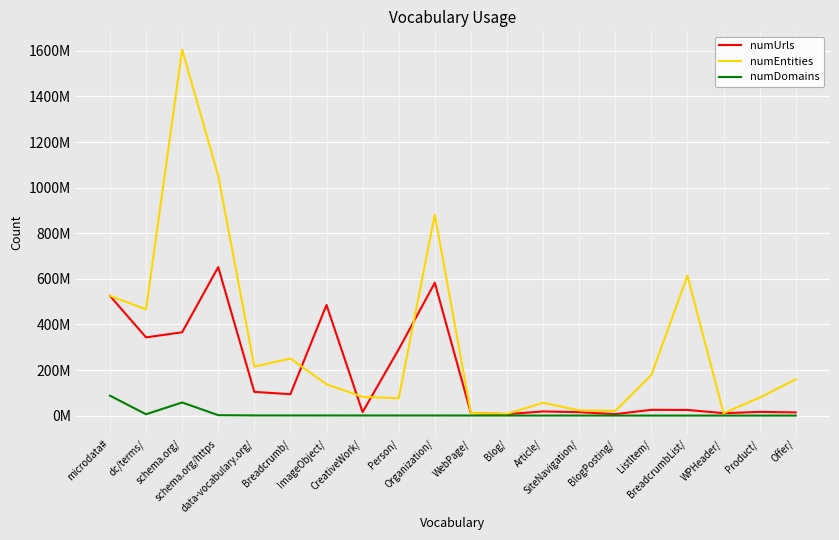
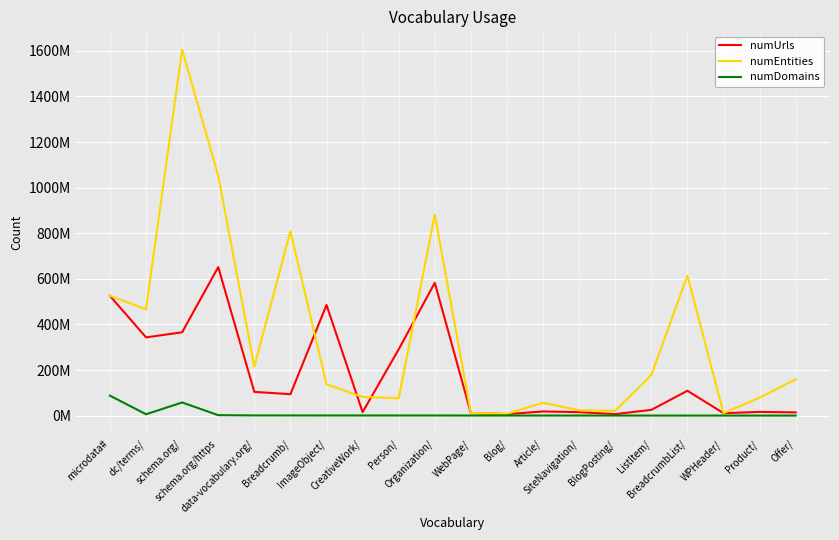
numEntities, Breadcrumb/: 250000000 -> 810000000
numUrls, BreadcrumbList/: 20000000 -> 110000000
